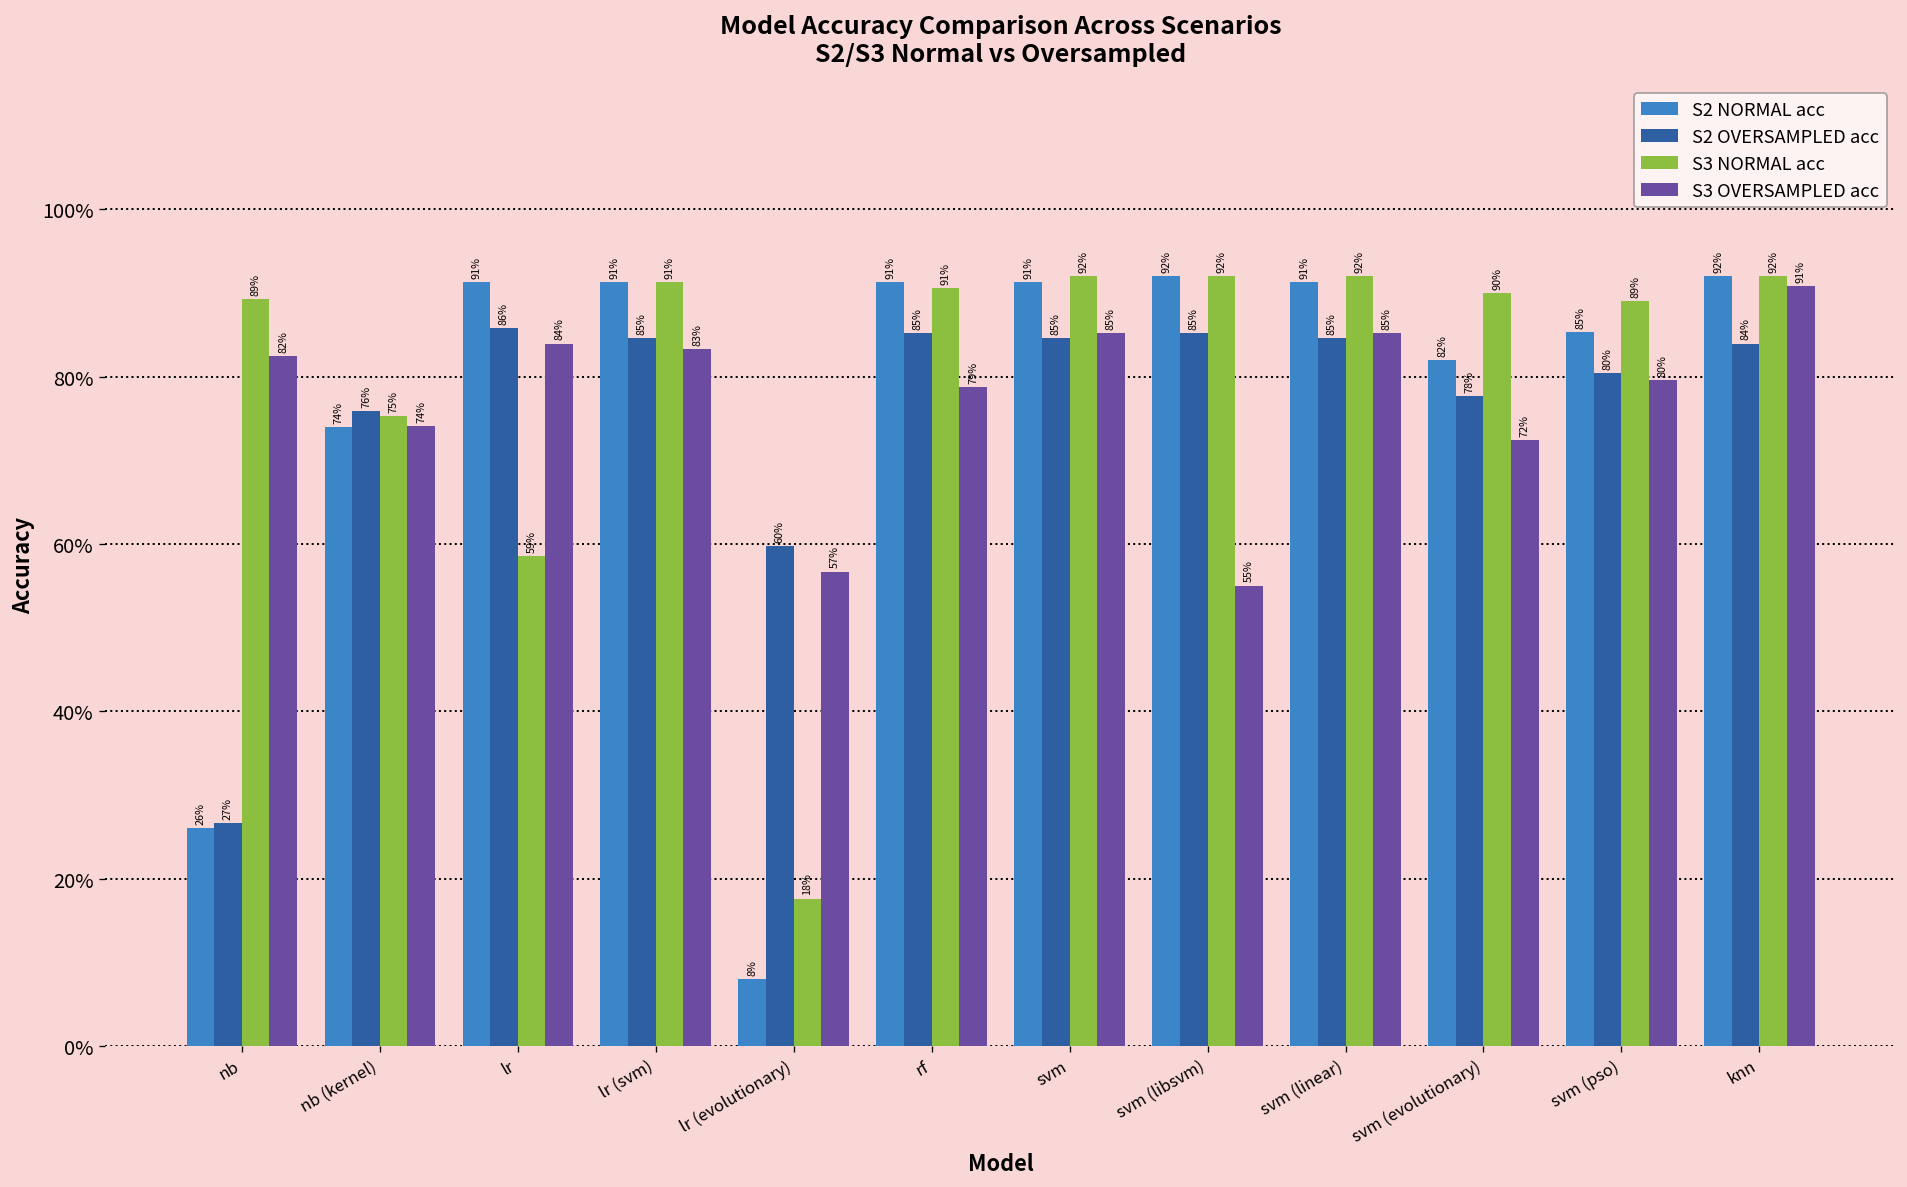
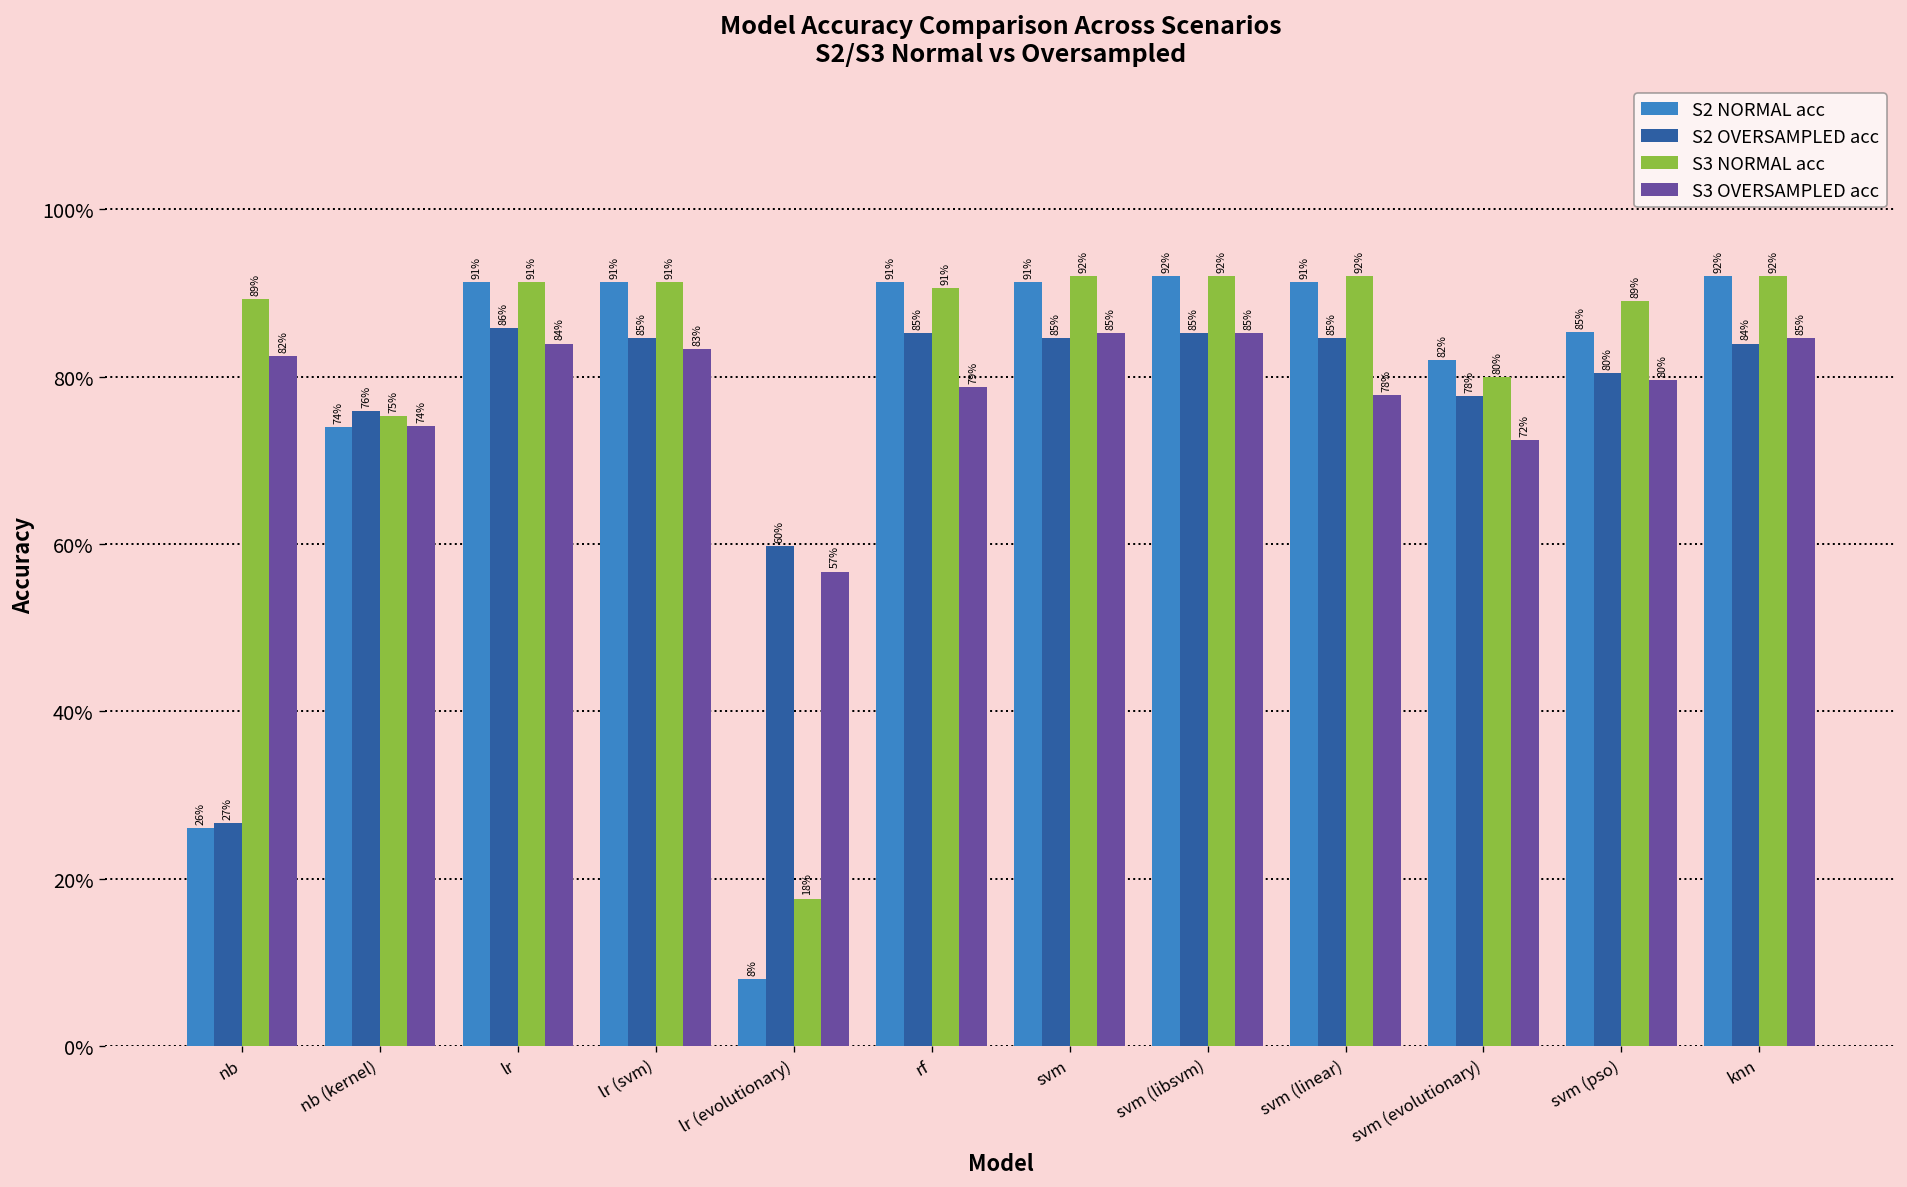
S3 NORMAL acc, lr: 59% -> 91%
S3 OVERSAMPLED acc, svm (libsvm): 55% -> 85%
S3 OVERSAMPLED acc, svm (linear): 85% -> 78%
S3 NORMAL acc, svm (evolutionary): 90% -> 80%
S3 OVERSAMPLED acc, knn: 91% -> 85%
